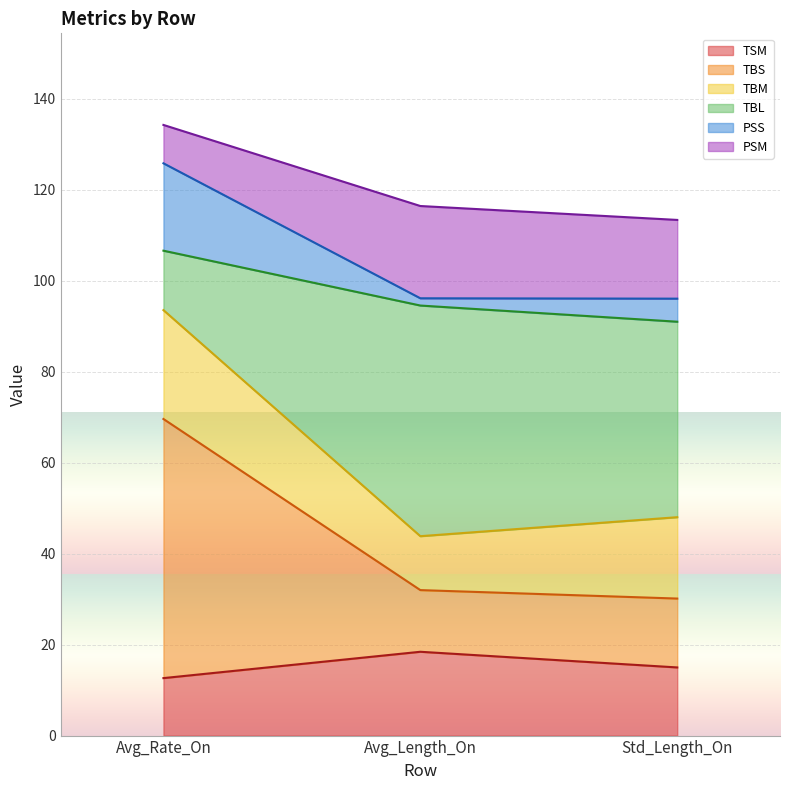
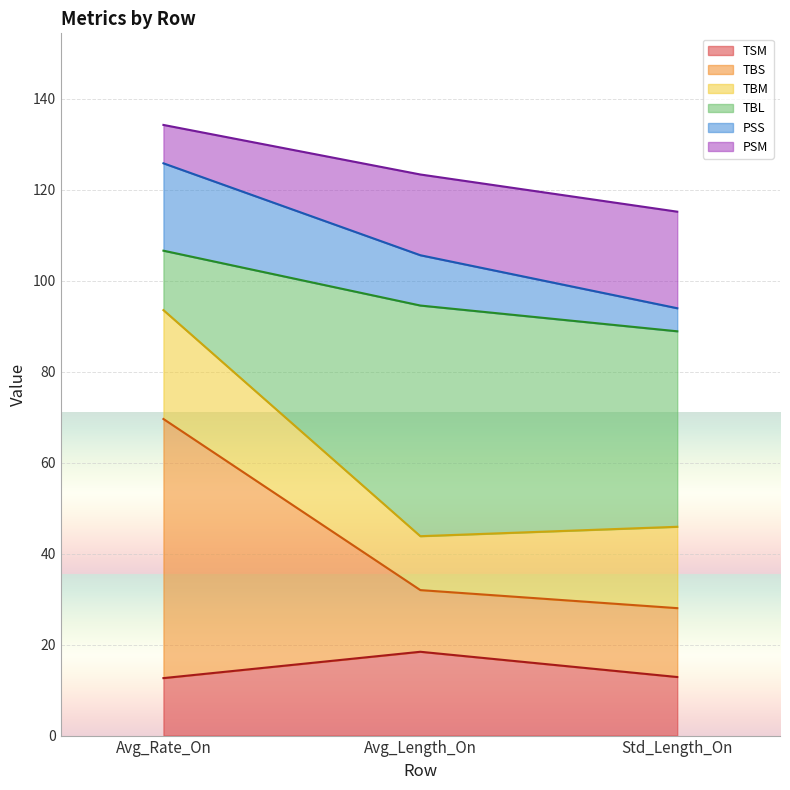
PSS, Avg_Length_On: 2 -> 11
PSM, Avg_Length_On: 20 -> 18
TSM, Std_Length_On: 15 -> 13
PSM, Std_Length_On: 17 -> 21
